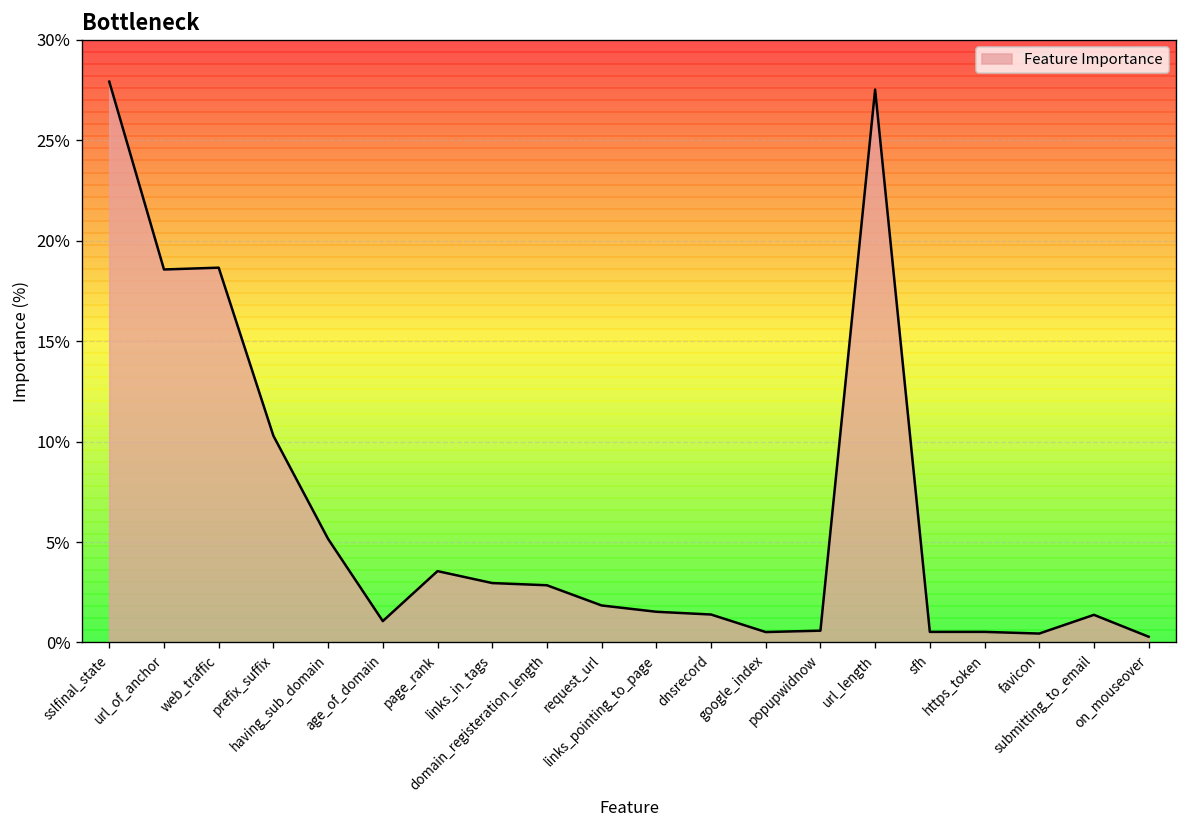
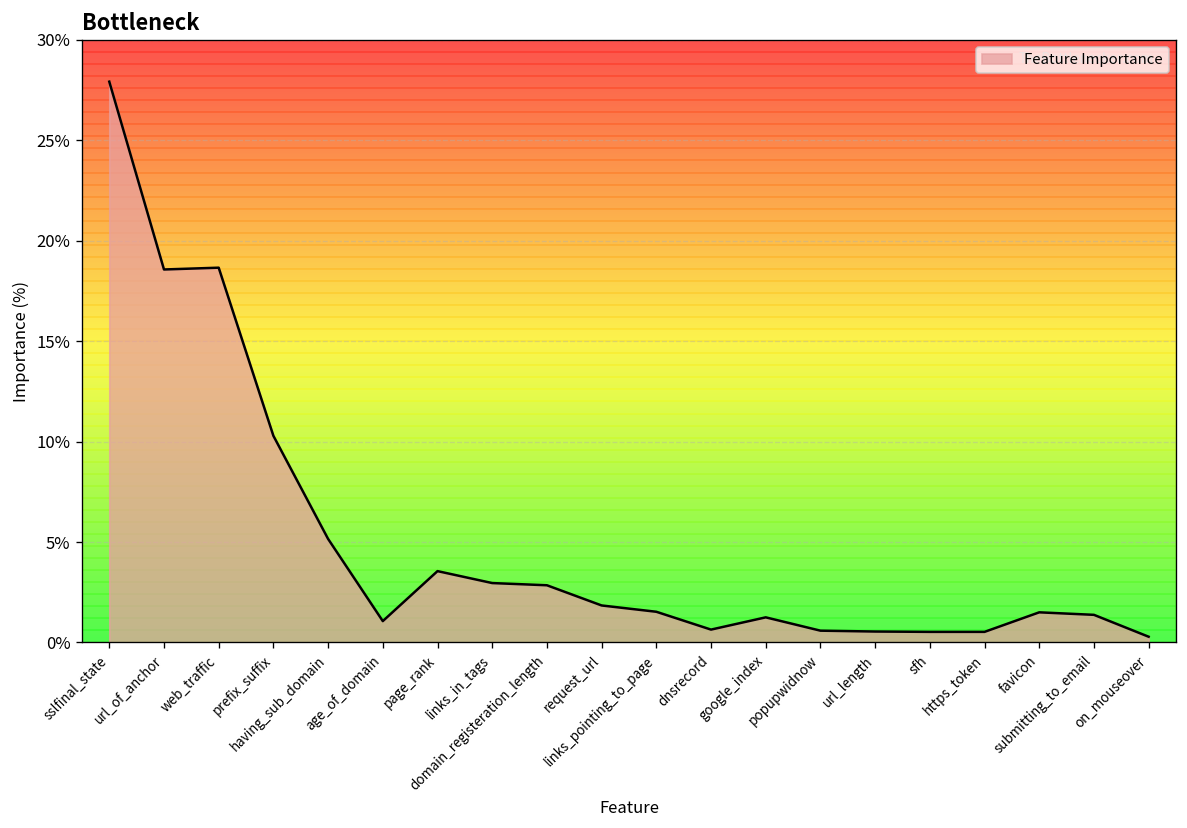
dnsrecord: 1.4% -> 0.6%
google_index: 0.5% -> 1.3%
url_length: 27.5% -> 0.5%
favicon: 0.4% -> 1.5%
